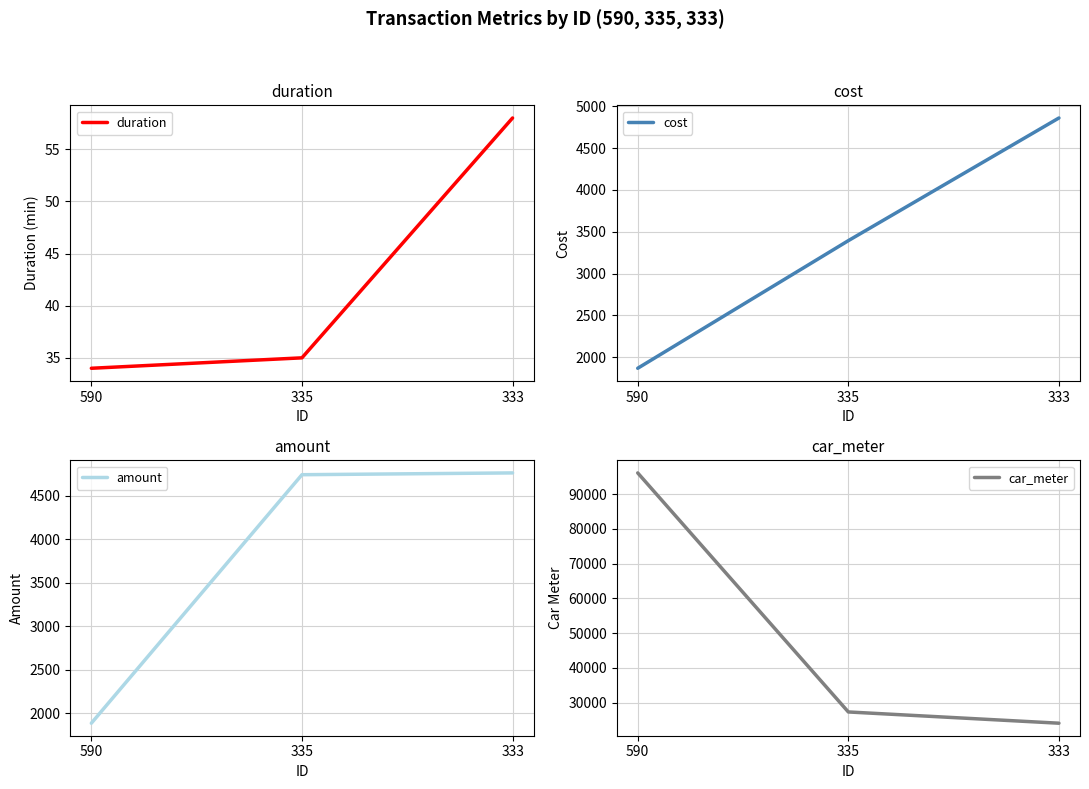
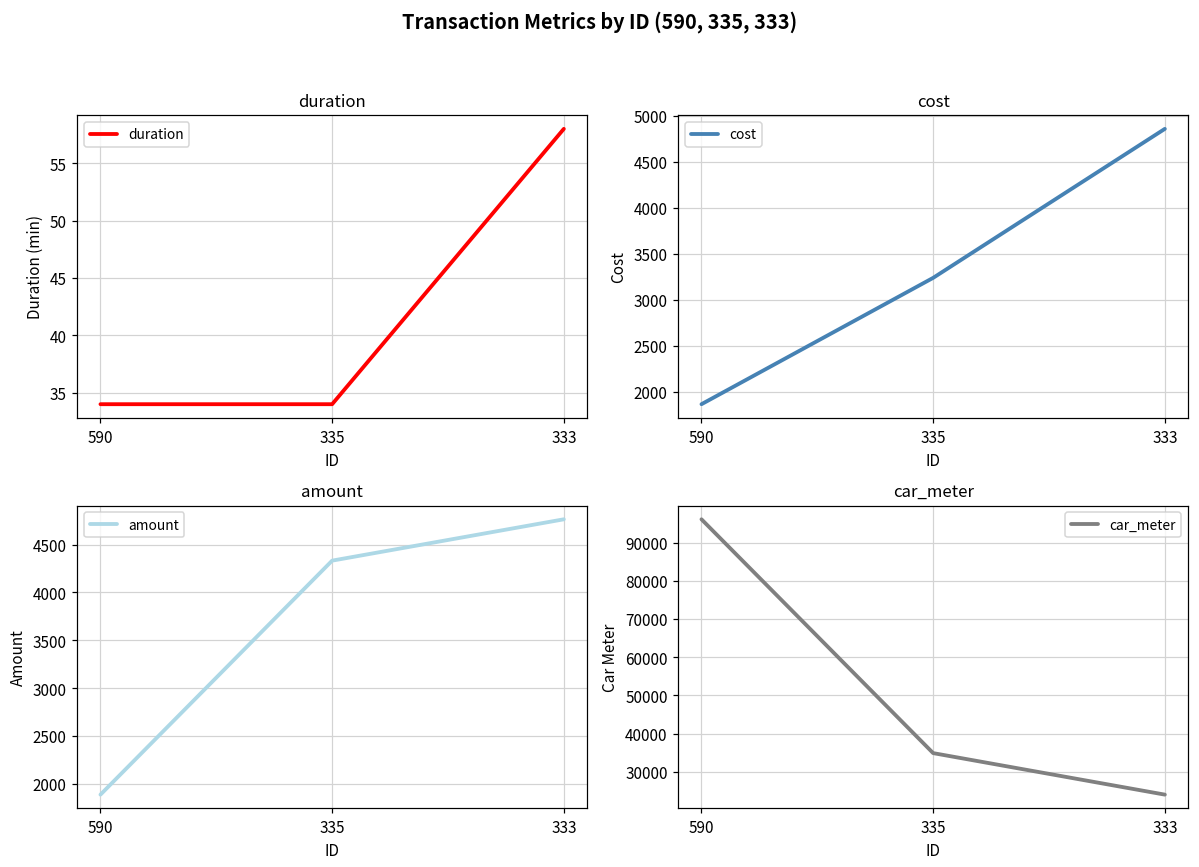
duration, 335: 35 -> 34
cost, 335: 3400 -> 3200
amount, 335: 4700 -> 4300
car_meter, 335: 27000 -> 35000
